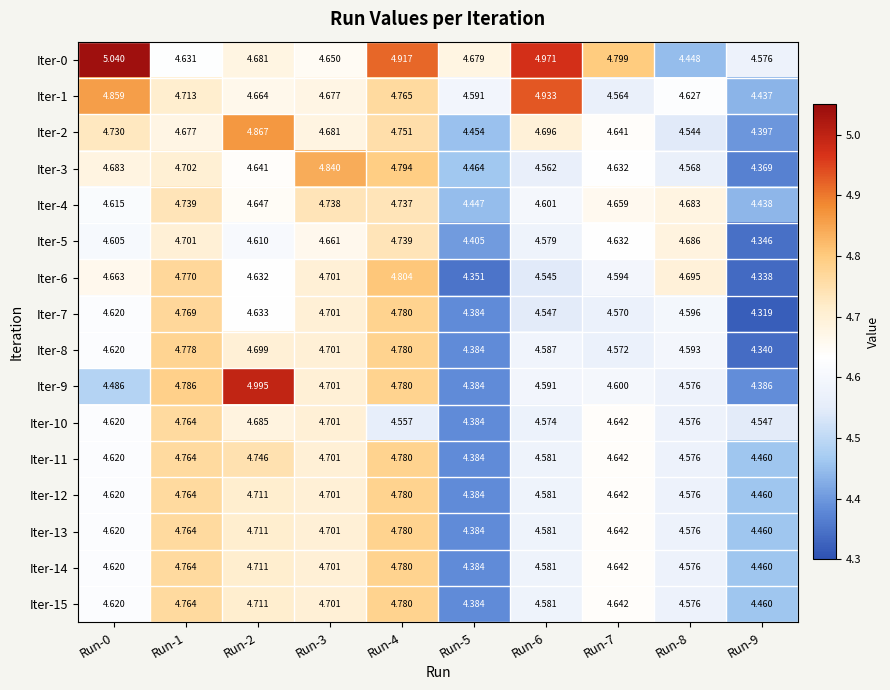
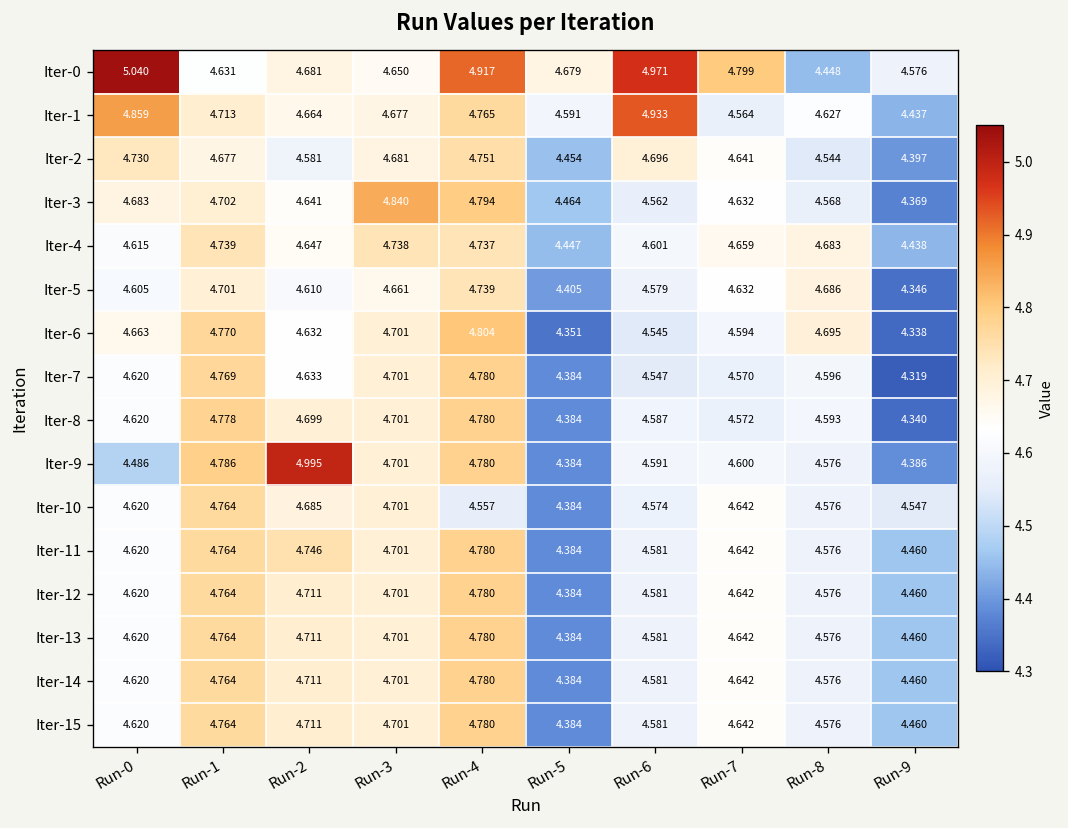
Iter-2, Run-2: 4.867 -> 4.581
